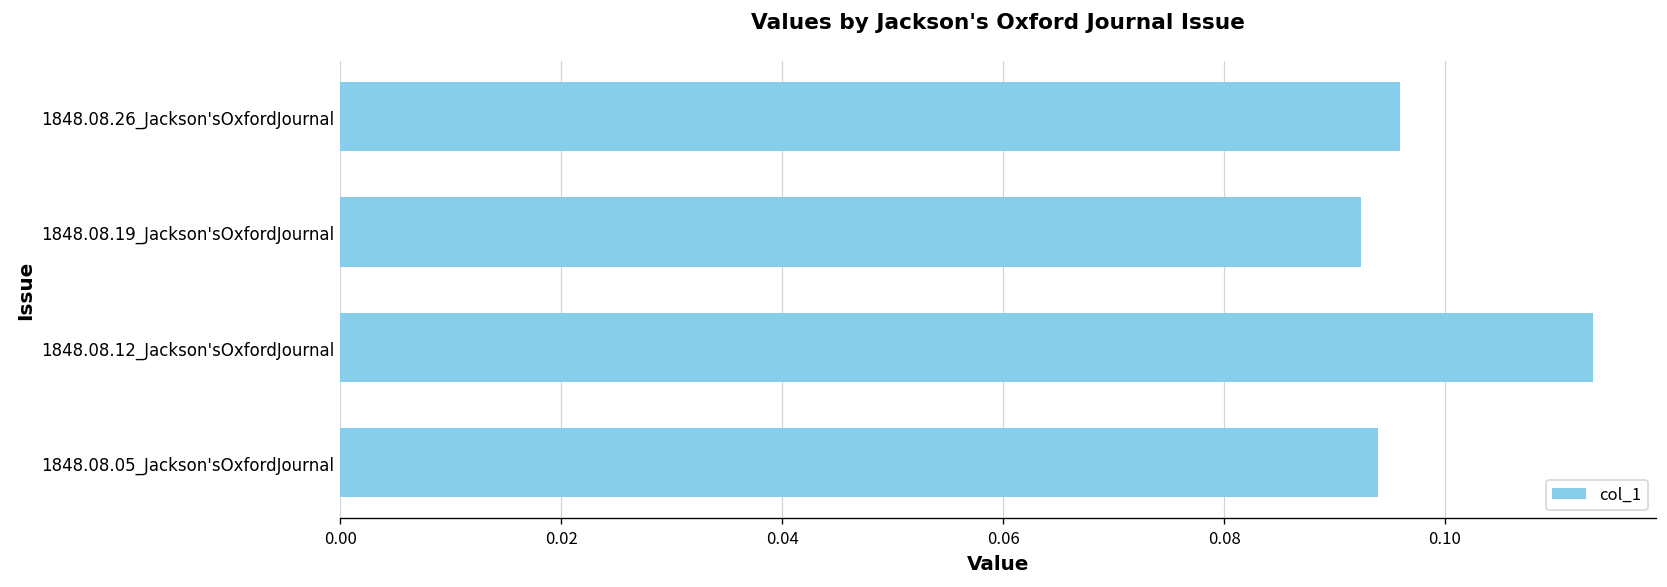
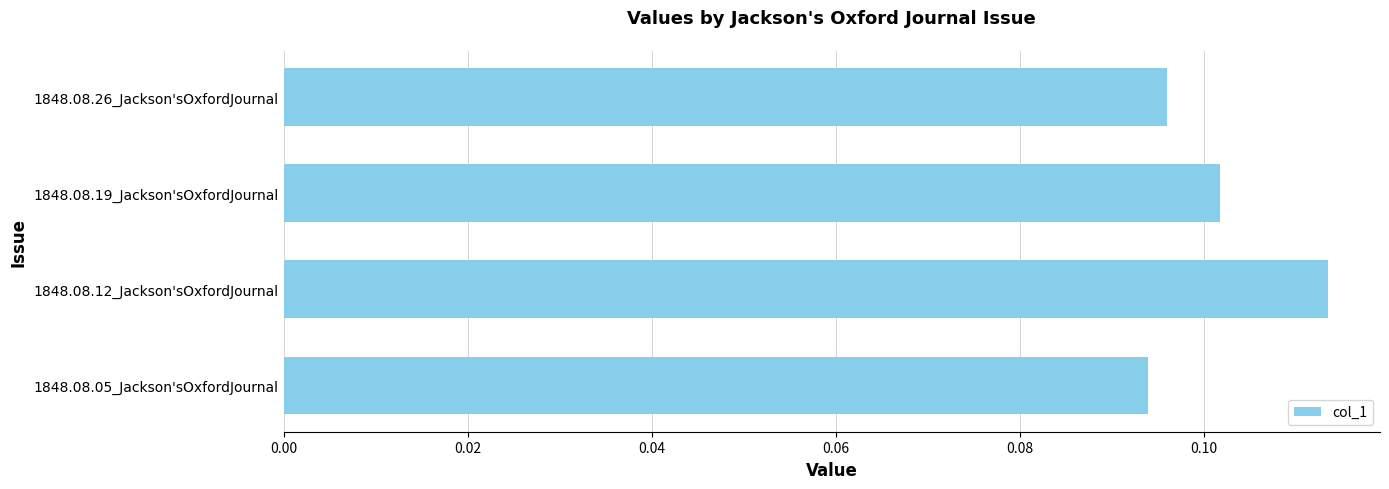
1848.08.19_Jackson'sOxfordJournal: 0.092 -> 0.102
